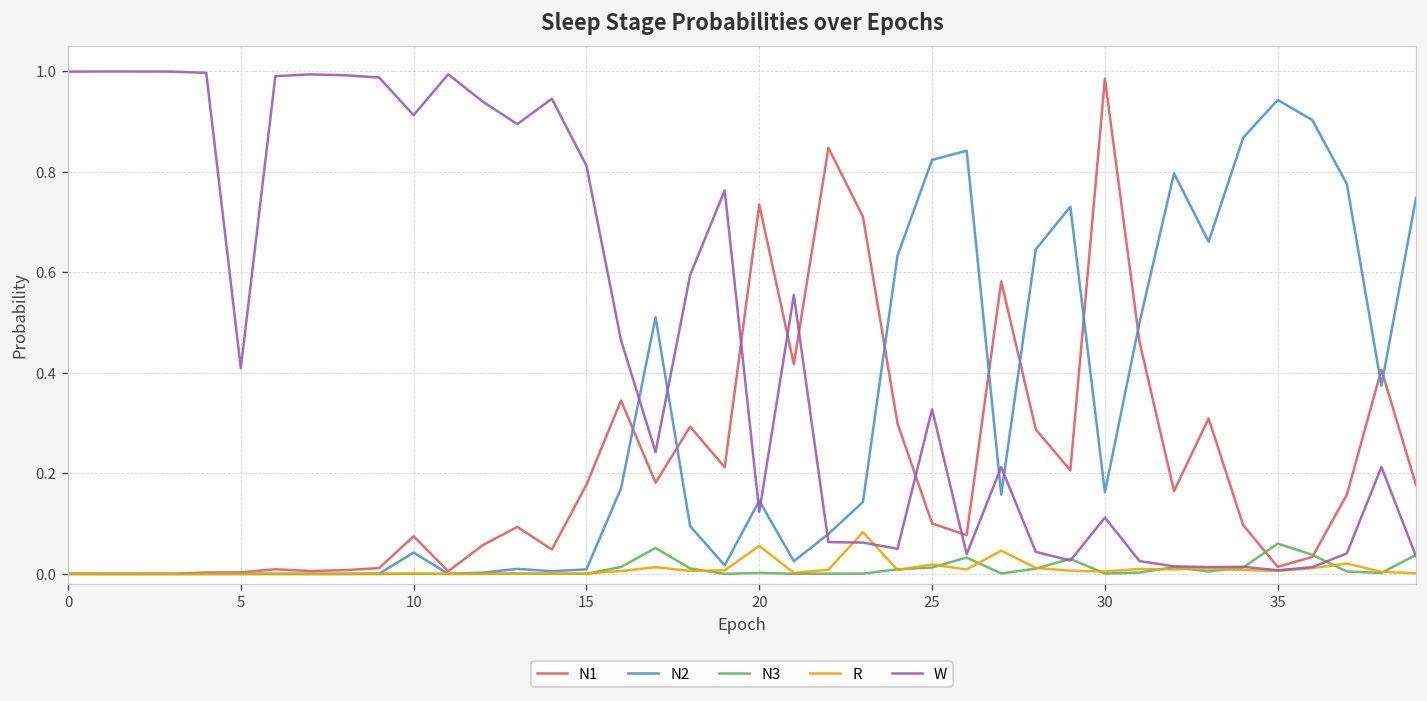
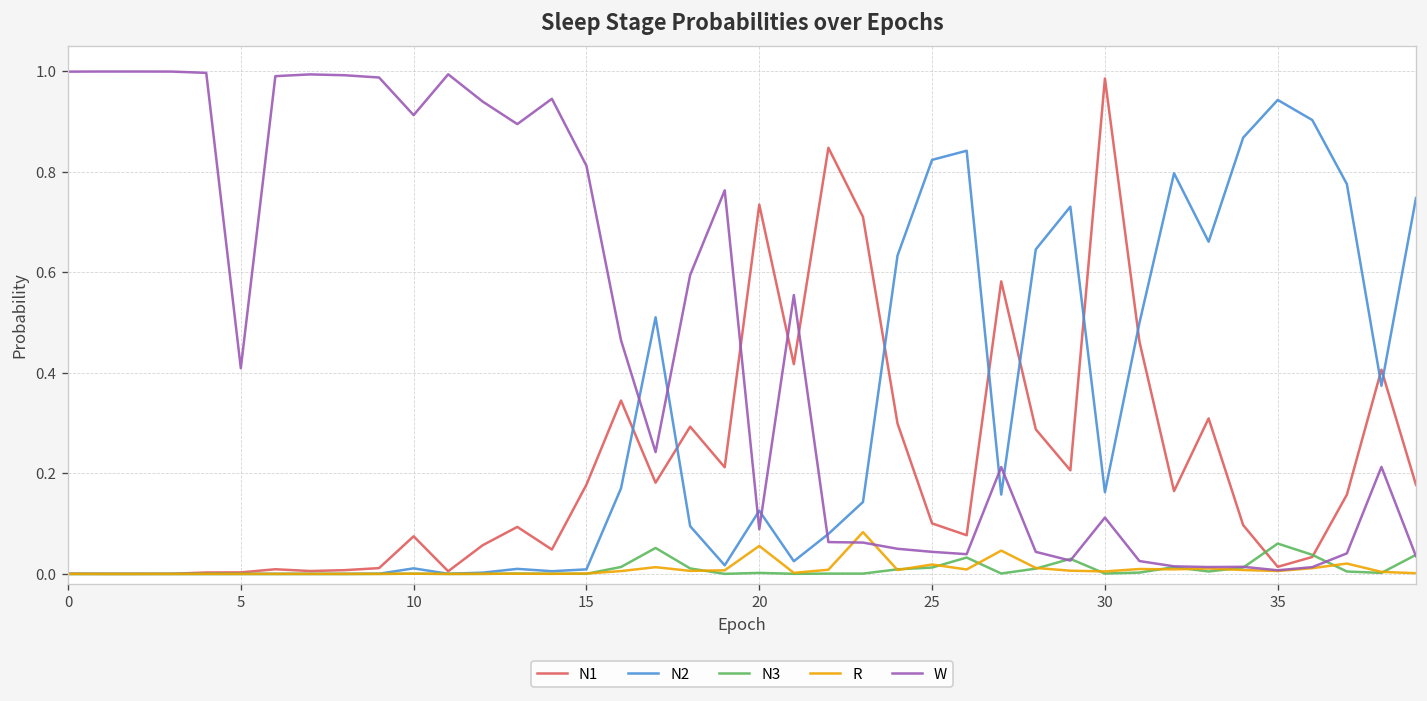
N2, 10: 0.04 -> 0.01
N2, 20: 0.15 -> 0.13
W, 20: 0.12 -> 0.09
W, 25: 0.33 -> 0.04
